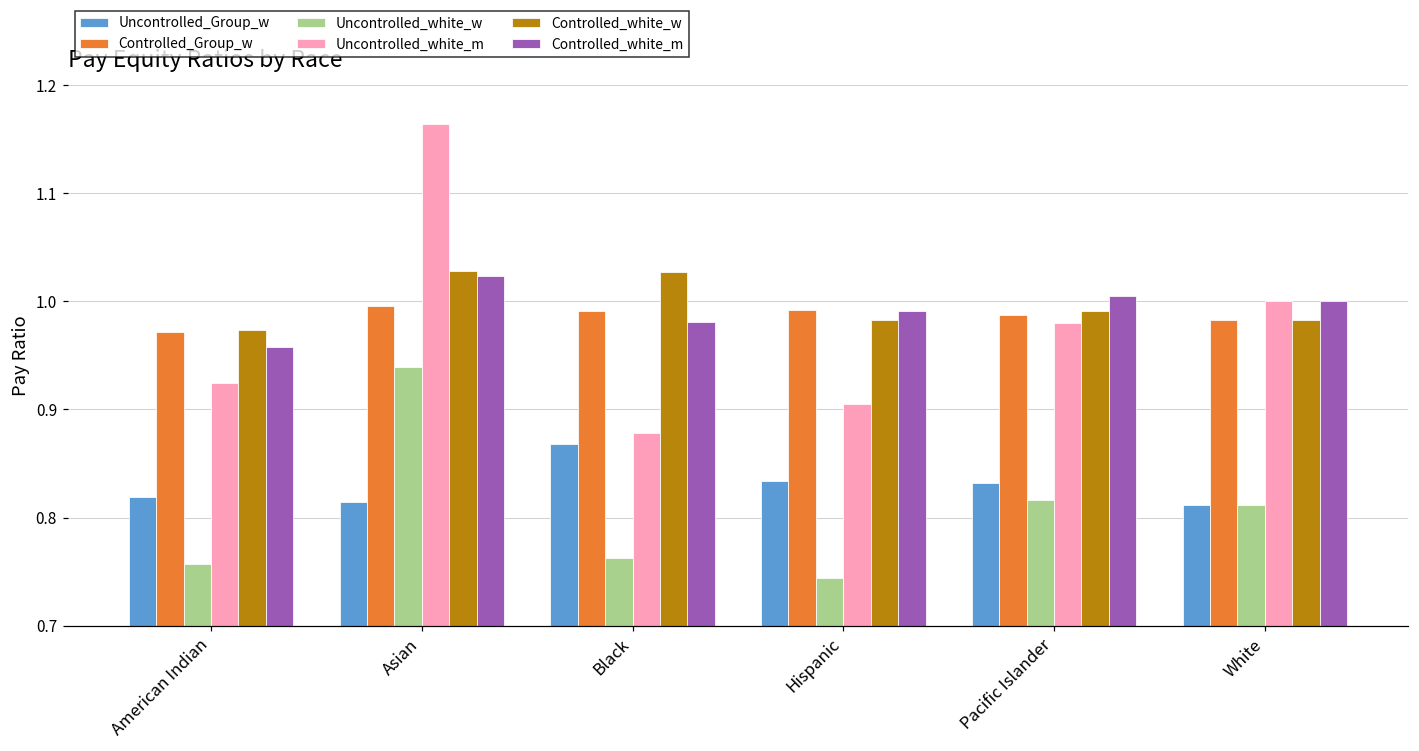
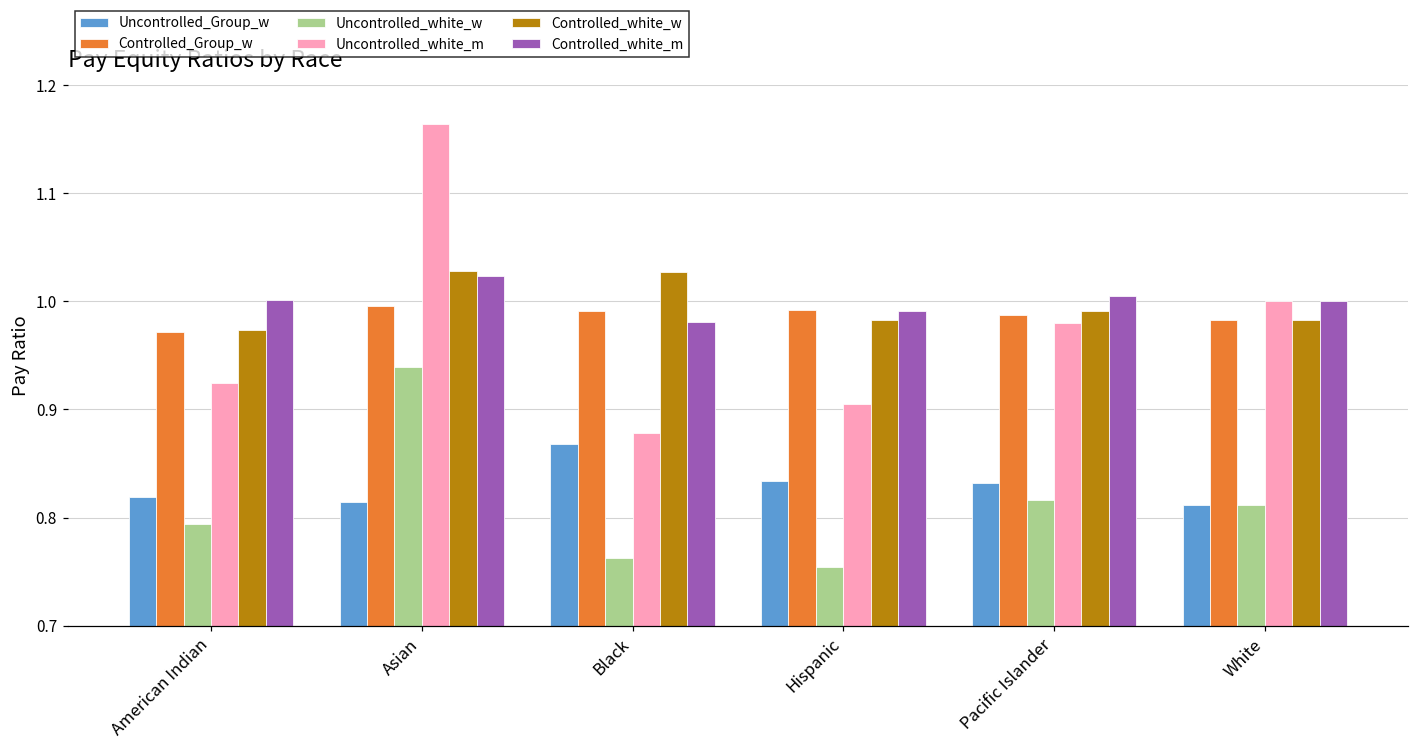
Uncontrolled_white_w, American Indian: 0.76 -> 0.79
Controlled_white_m, American Indian: 0.96 -> 1.00
Uncontrolled_white_w, Hispanic: 0.74 -> 0.75
